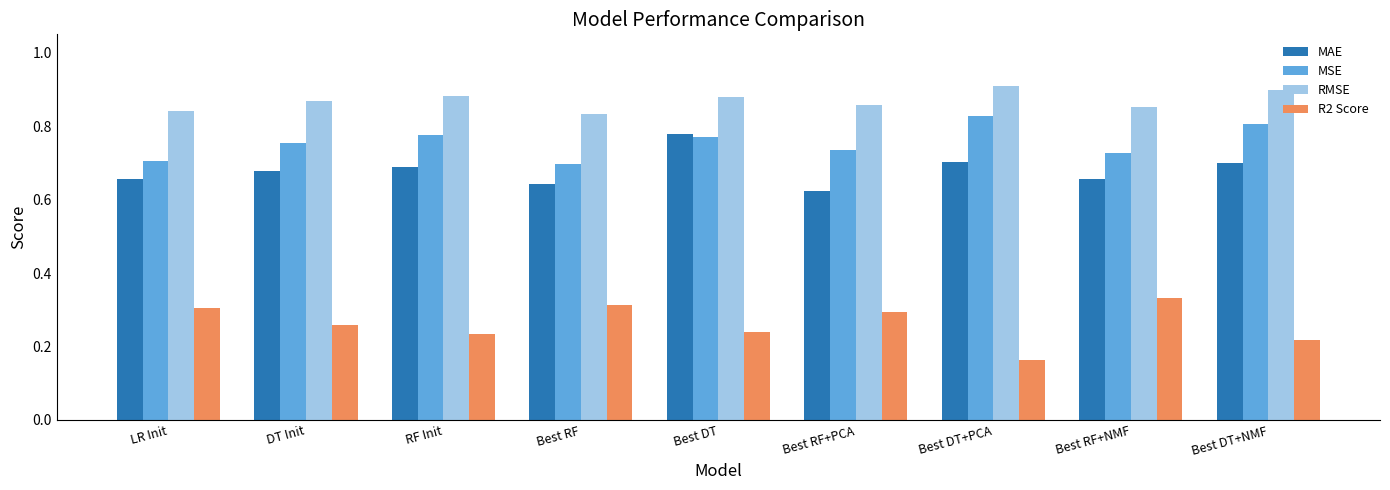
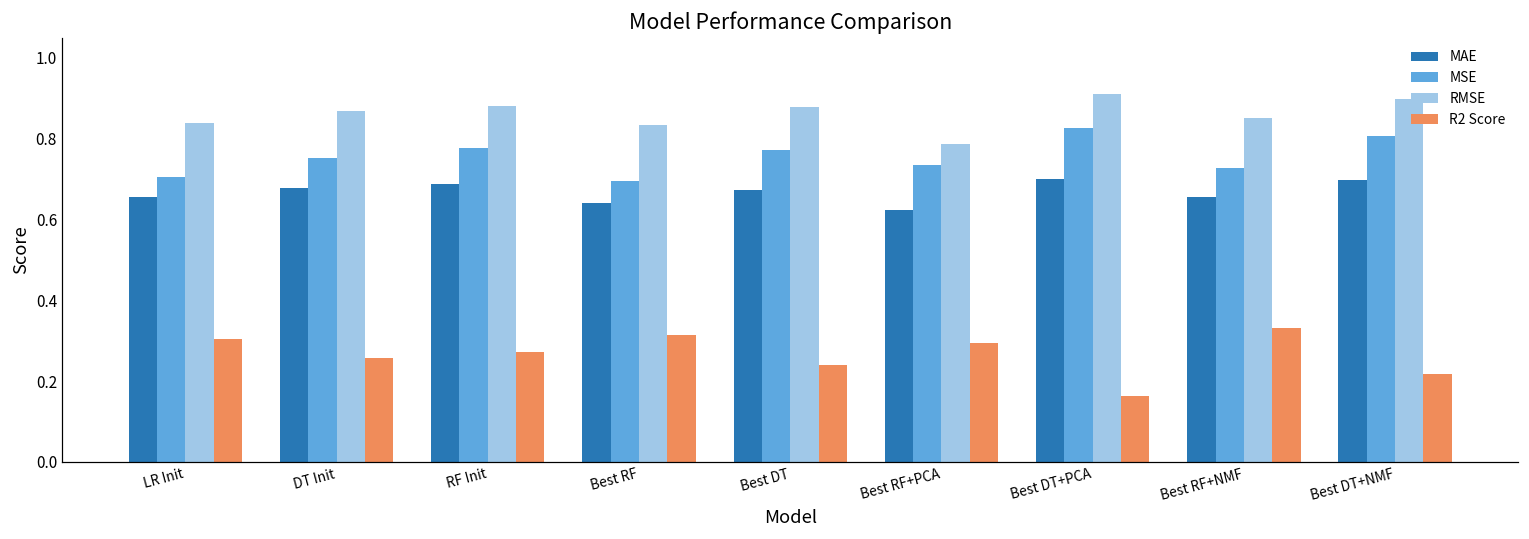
R2 Score, RF Init: 0.24 -> 0.27
MAE, Best DT: 0.78 -> 0.67
RMSE, Best RF+PCA: 0.86 -> 0.79
